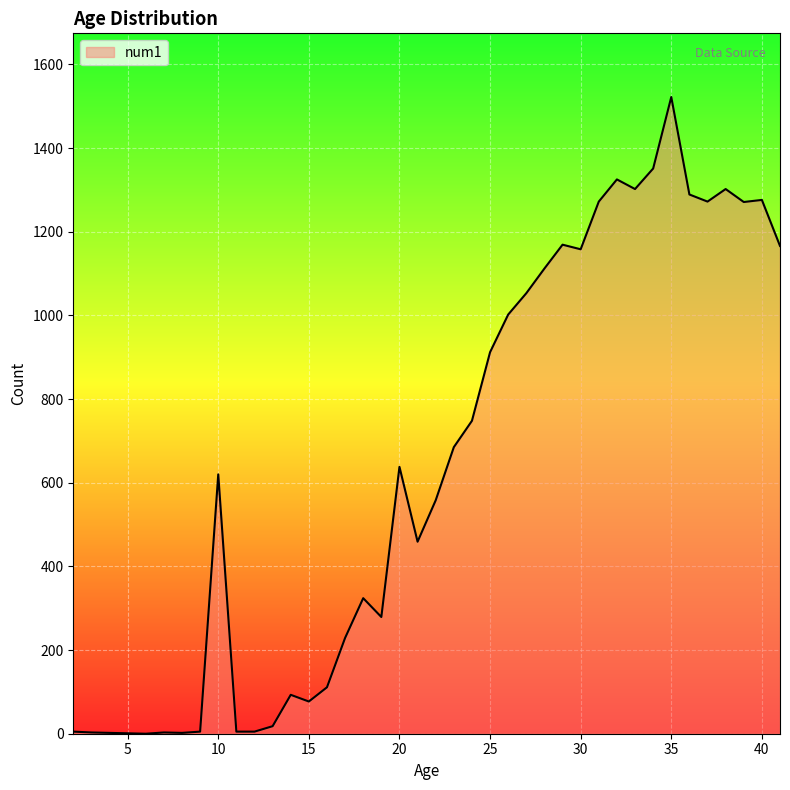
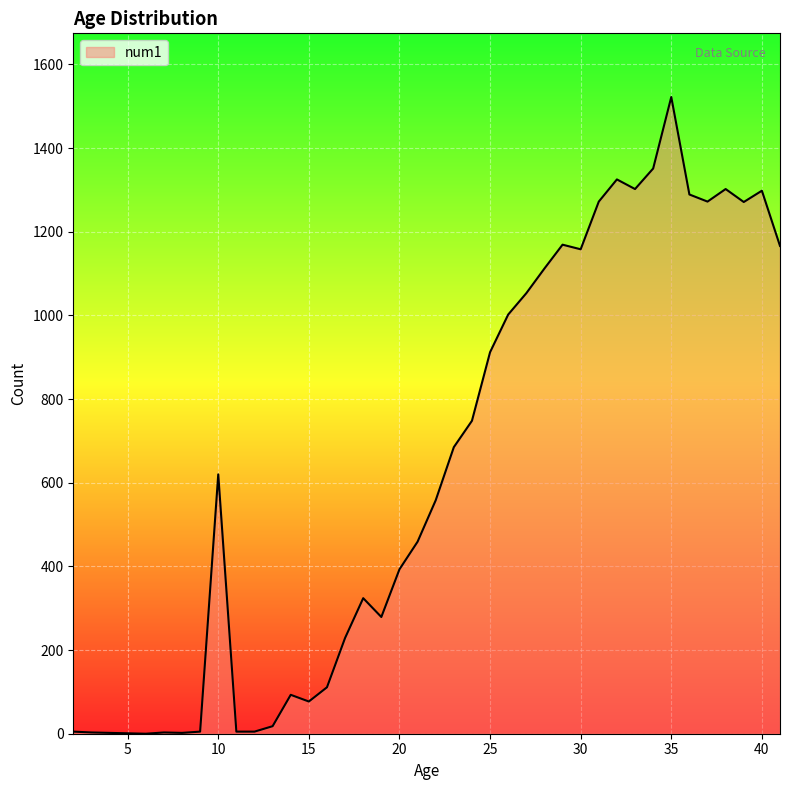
20: 640 -> 390
40: 1280 -> 1300
